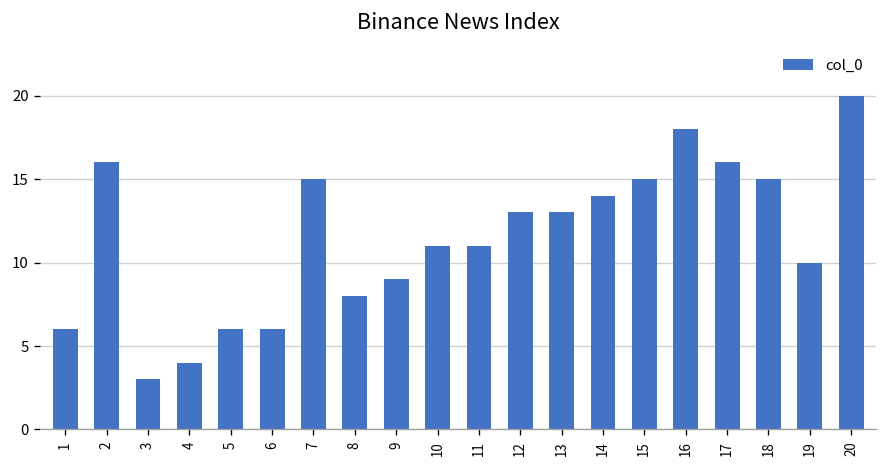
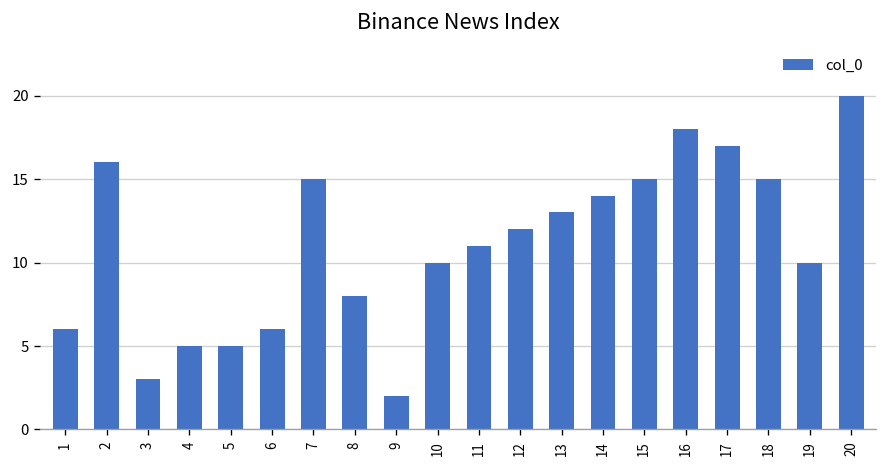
4: 4 -> 5
5: 6 -> 5
9: 9 -> 2
10: 11 -> 10
12: 13 -> 12
17: 16 -> 17
